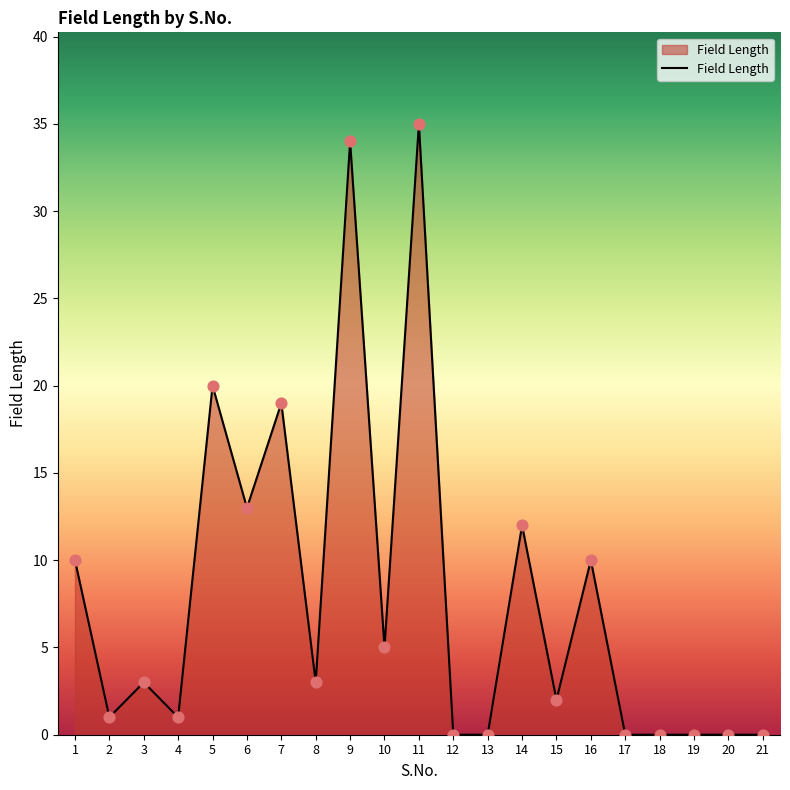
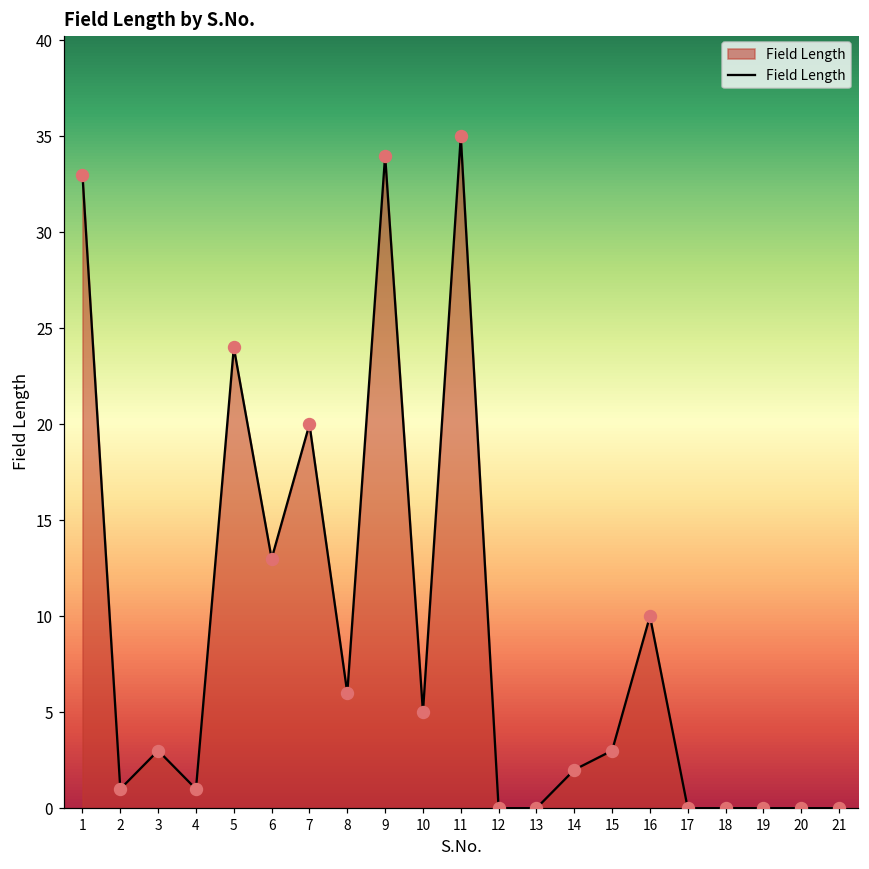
1: 10 -> 33
5: 20 -> 24
7: 19 -> 20
8: 3 -> 6
14: 12 -> 2
15: 2 -> 3
